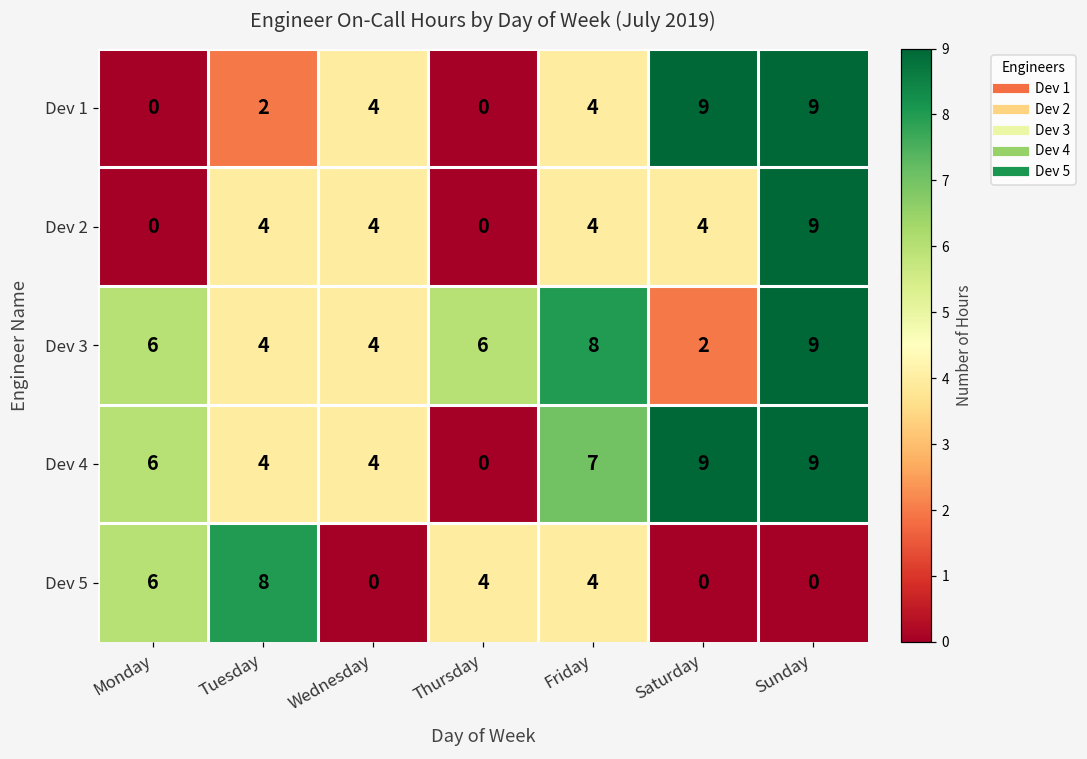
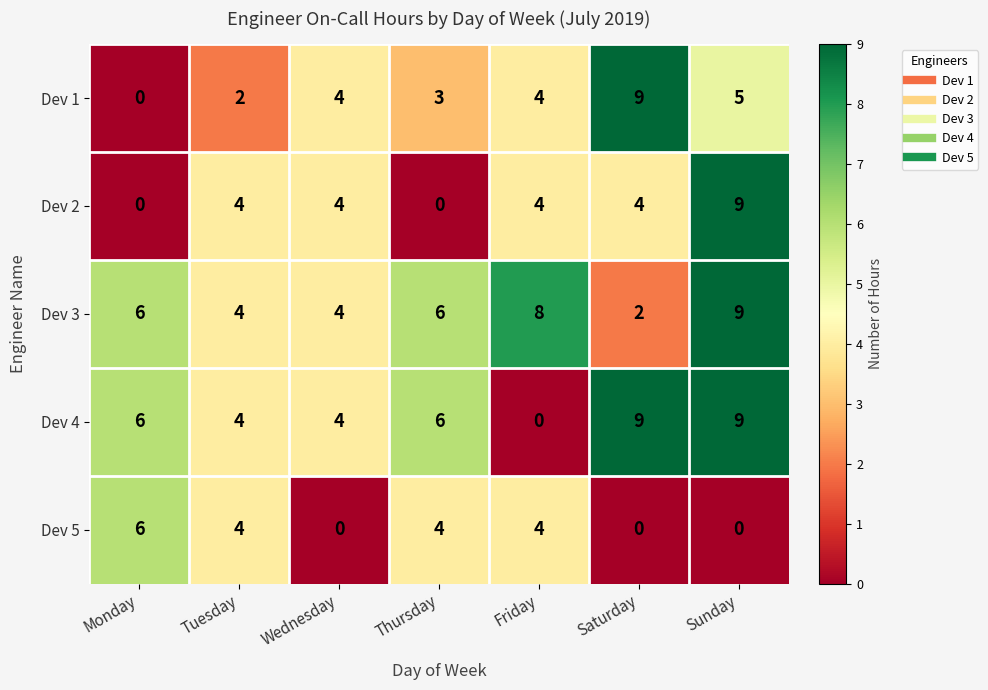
Dev 1, Thursday: 0 -> 3
Dev 1, Sunday: 9 -> 5
Dev 4, Thursday: 0 -> 6
Dev 4, Friday: 7 -> 0
Dev 5, Tuesday: 8 -> 4
